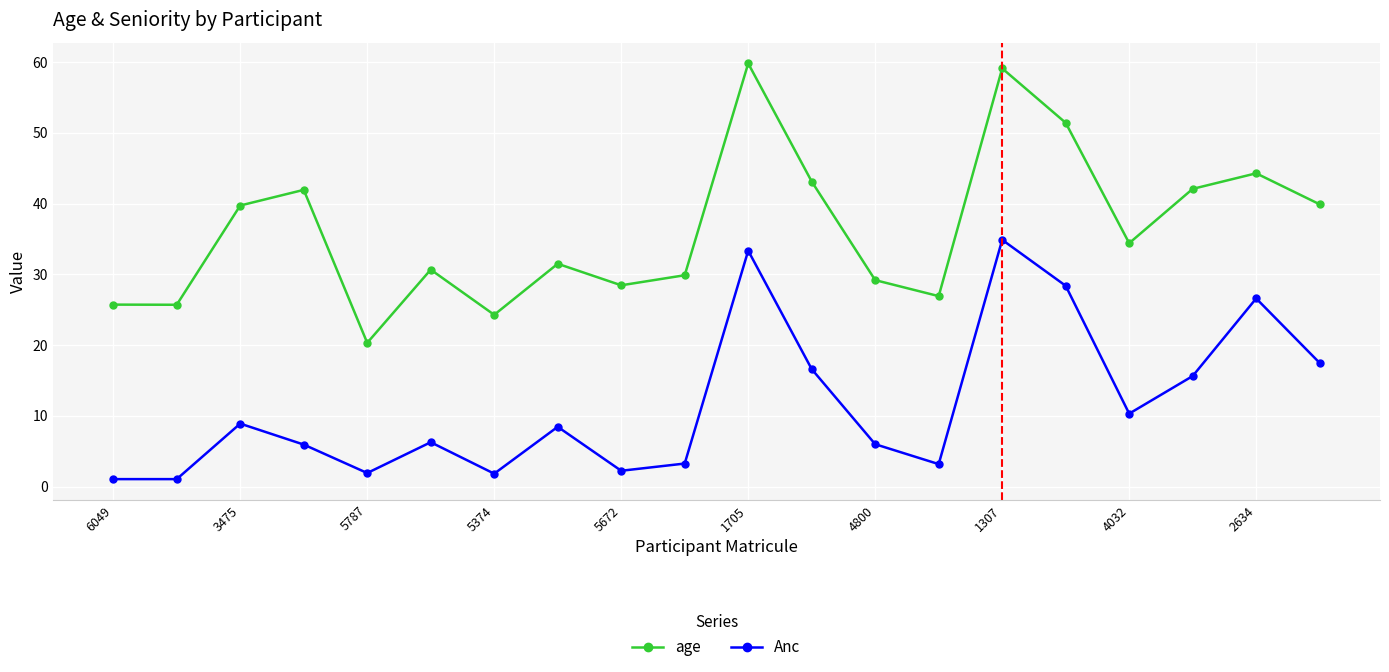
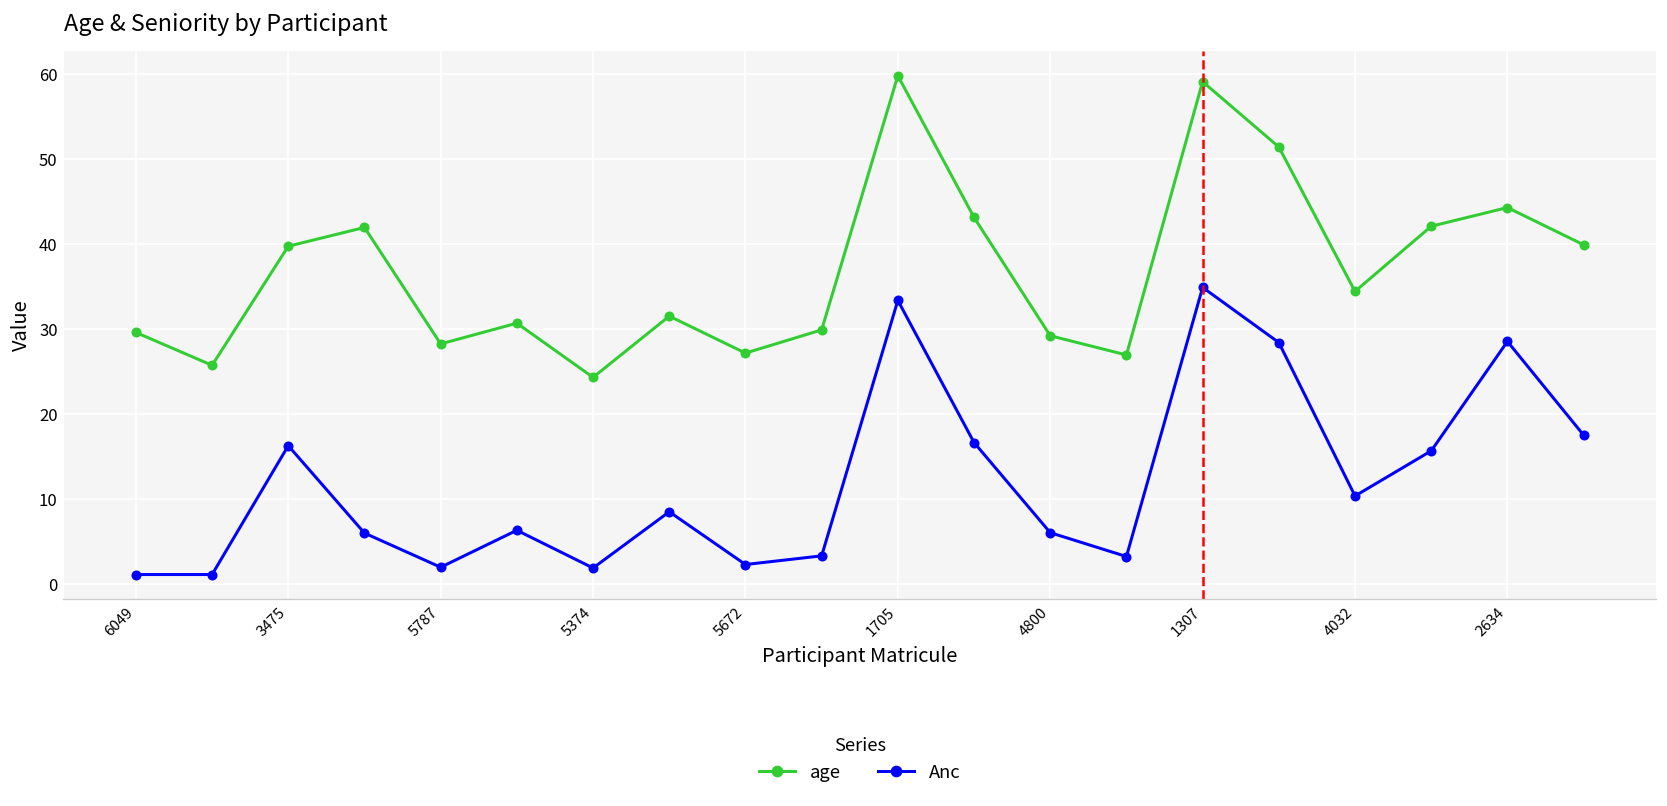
age, 6049: 26 -> 30
Anc, 3475: 9 -> 16
age, 5787: 20 -> 28
age, 5672: 28 -> 27
Anc, 2634: 27 -> 29
